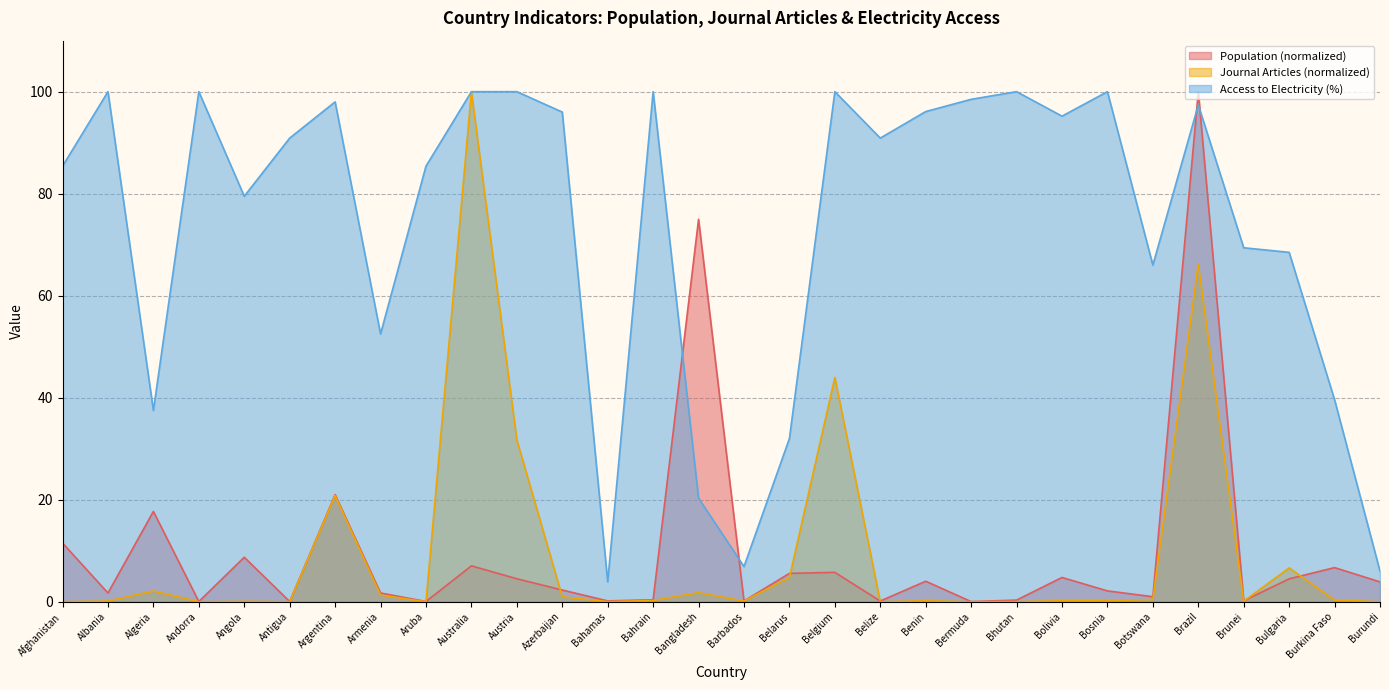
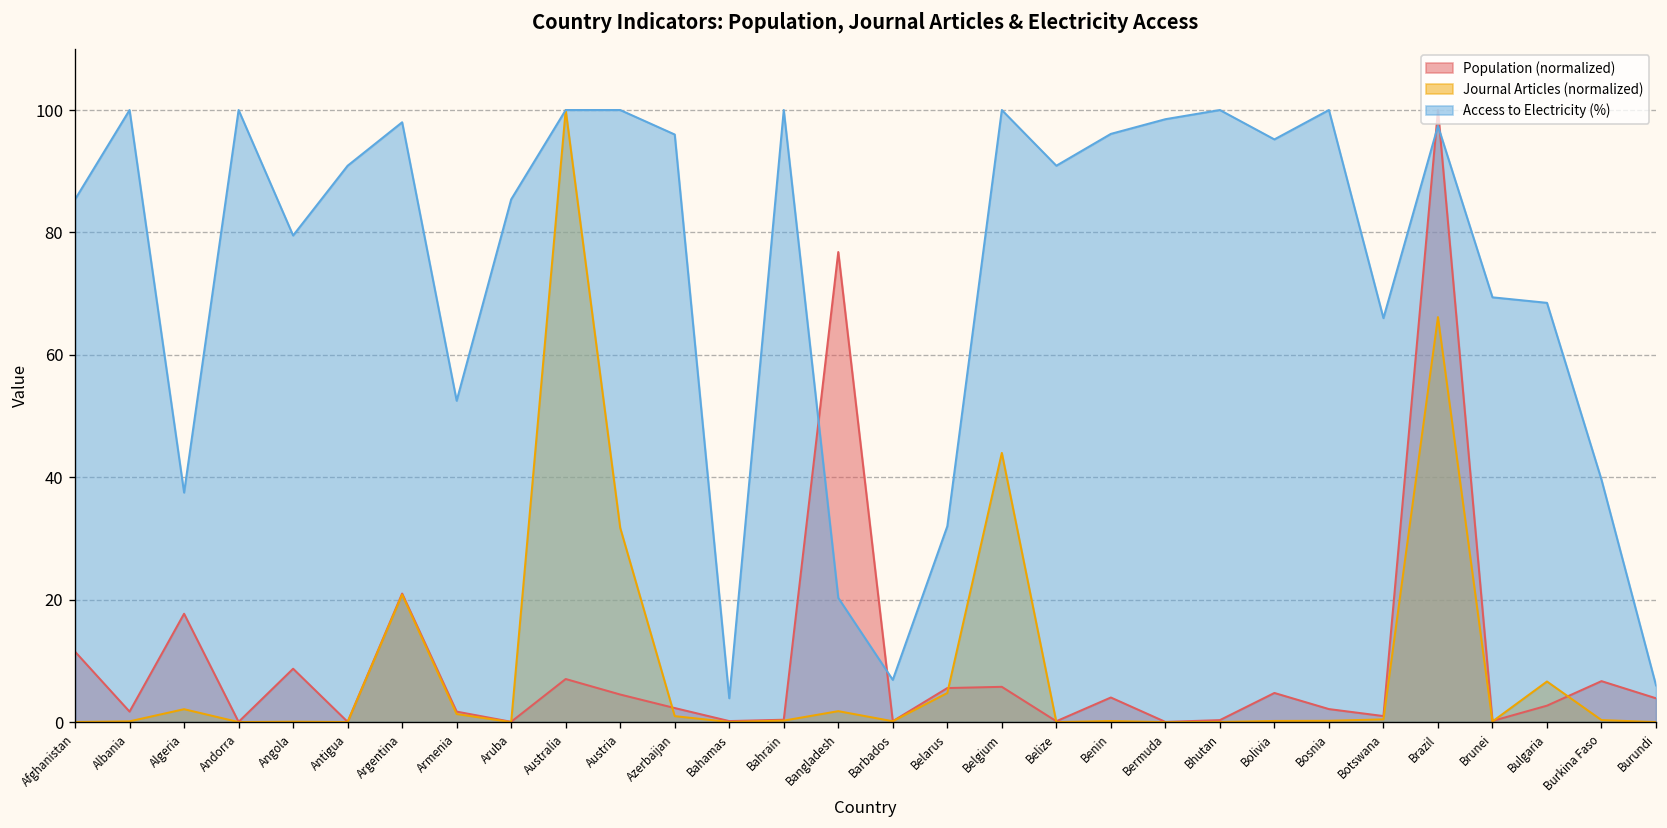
Population (normalized), Bangladesh: 75 -> 77
Population (normalized), Bulgaria: 4 -> 3
